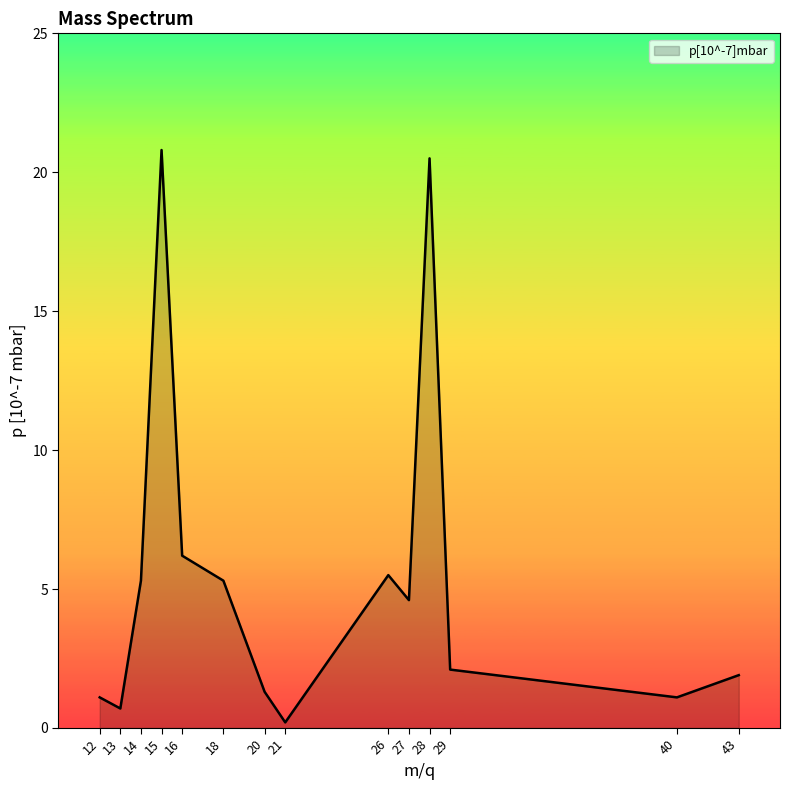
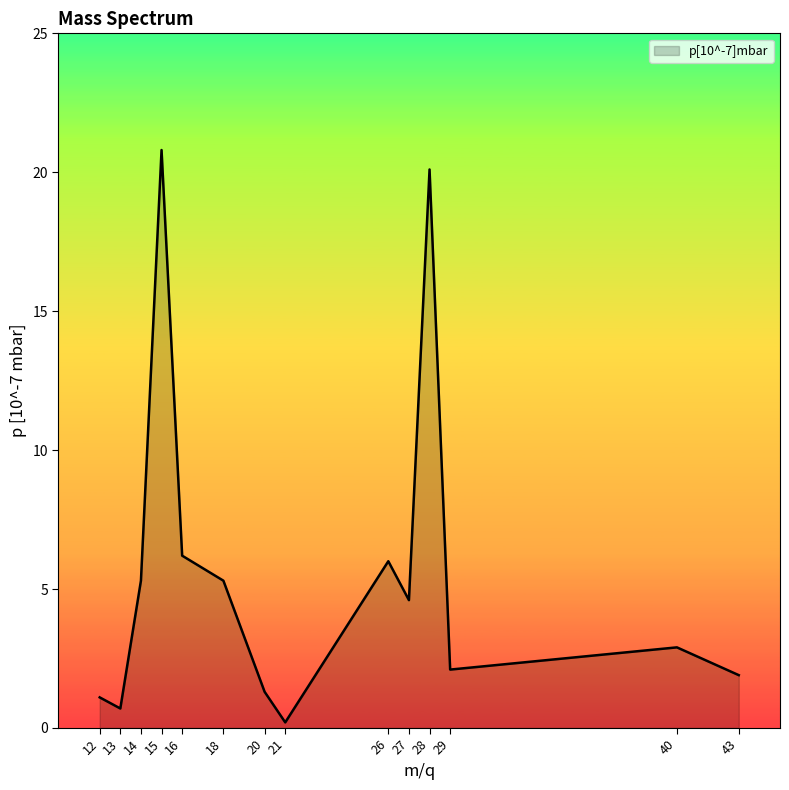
26: 5.5 -> 6.0
28: 20.5 -> 20.1
40: 1.1 -> 2.9
